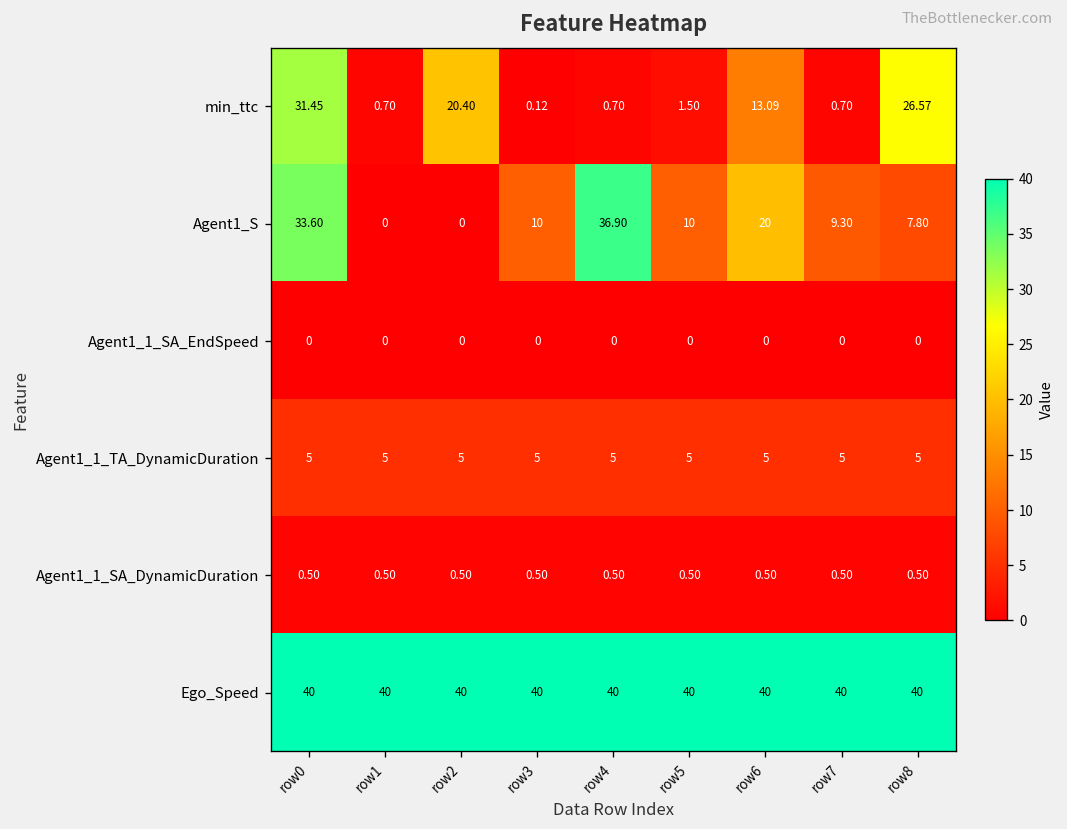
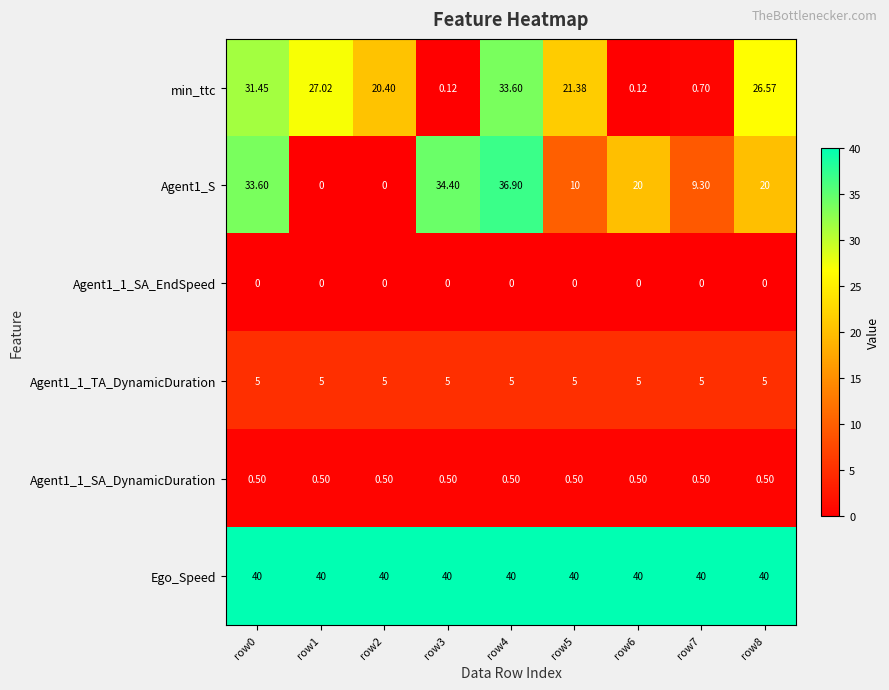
min_ttc, row1: 0.70 -> 27.02
min_ttc, row4: 0.70 -> 33.60
min_ttc, row5: 1.50 -> 21.38
min_ttc, row6: 13.09 -> 0.12
Agent1_S, row3: 10 -> 34.40
Agent1_S, row8: 7.80 -> 20
